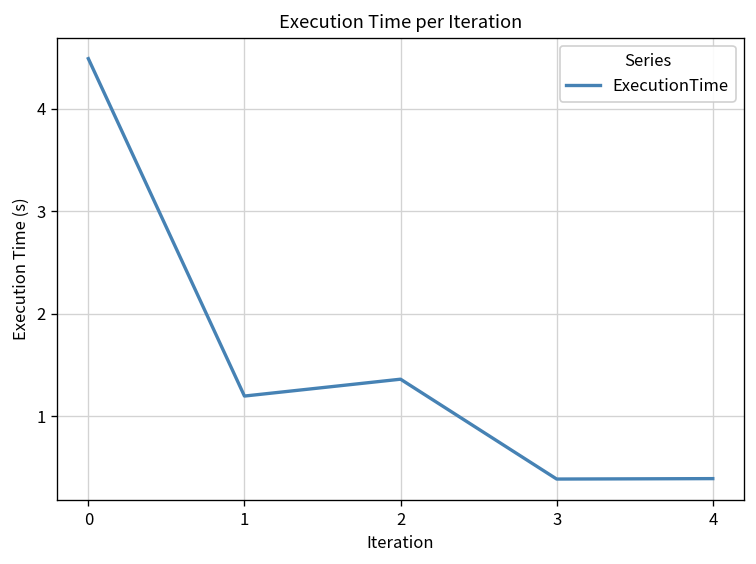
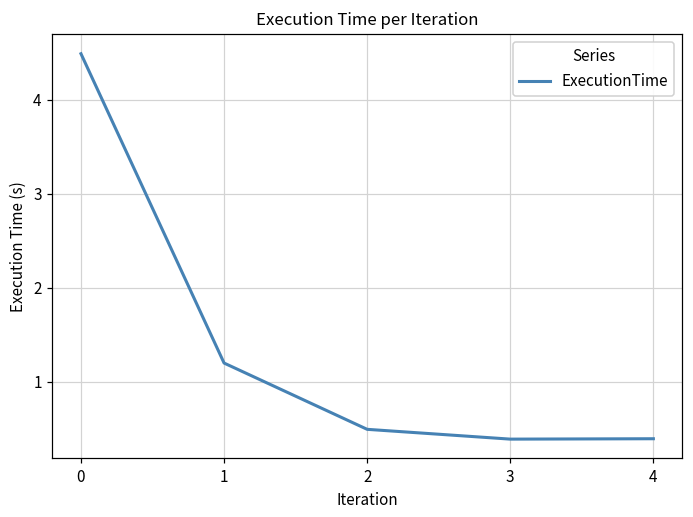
2: 1.4 -> 0.5
